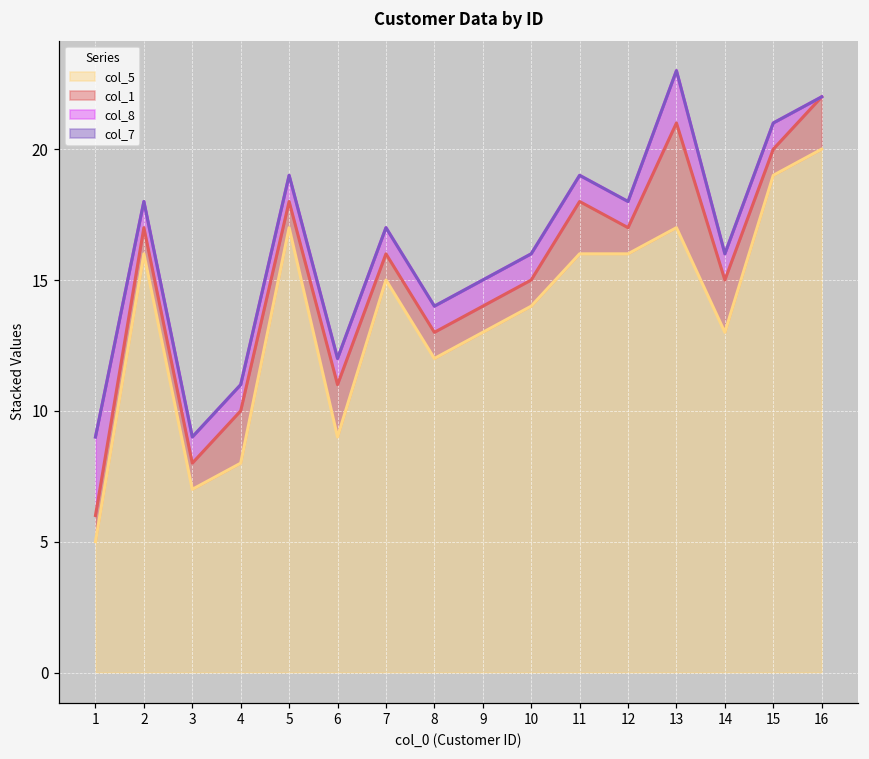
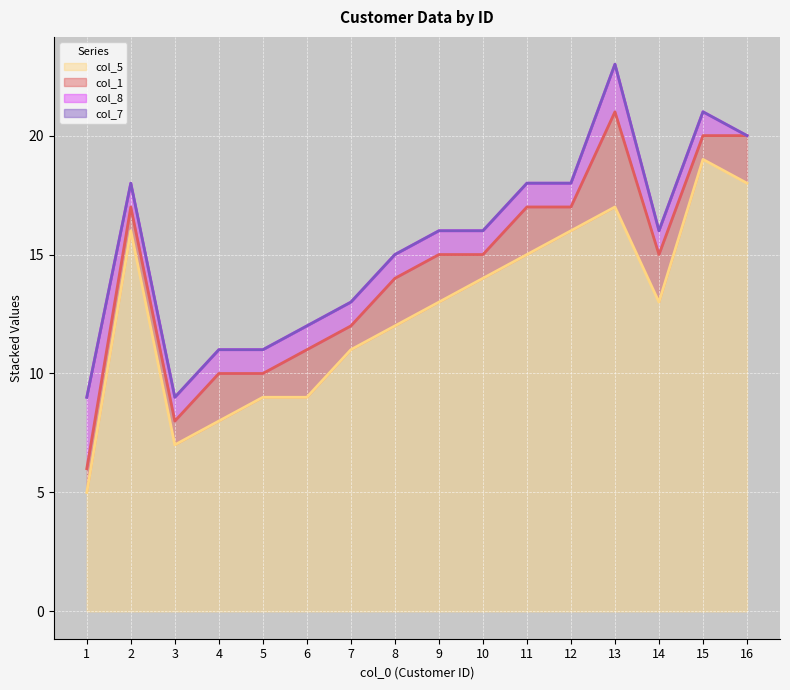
col_5, 5: 17 -> 9
col_5, 7: 15 -> 11
col_1, 8: 1 -> 2
col_1, 9: 1 -> 2
col_5, 11: 16 -> 15
col_5, 16: 20 -> 18
